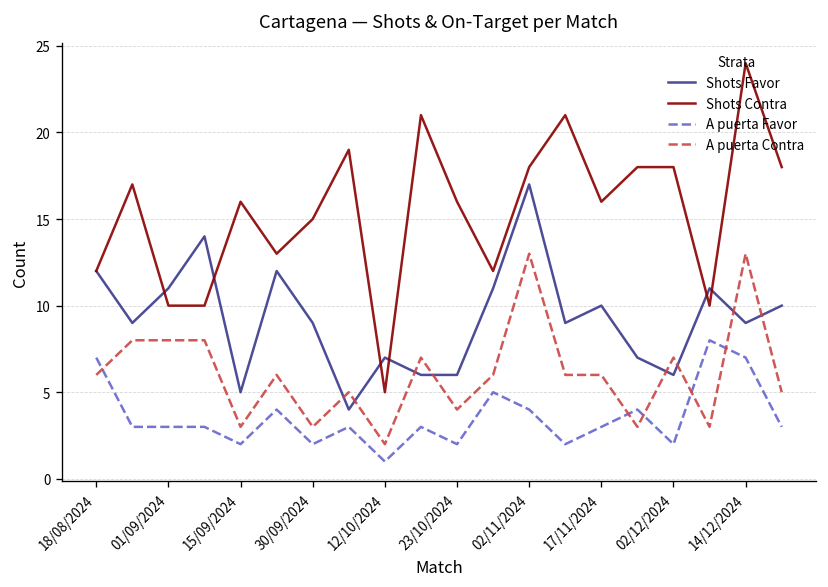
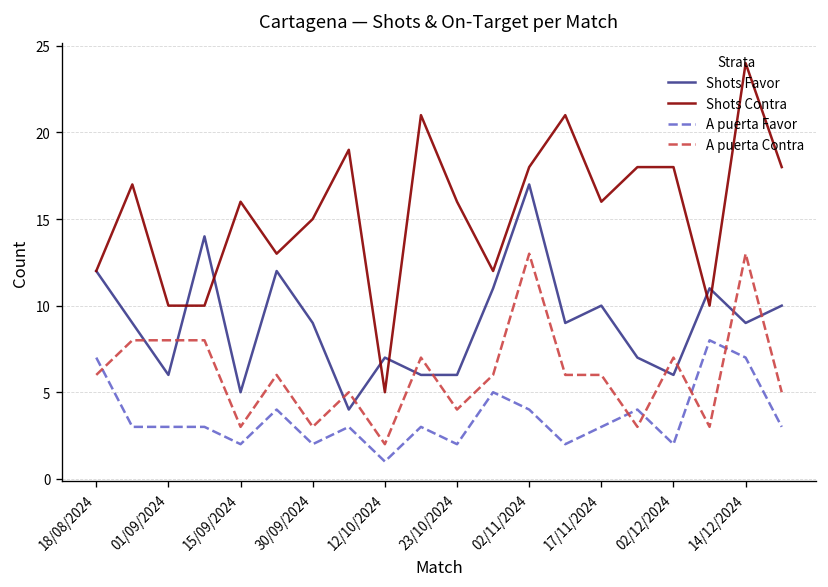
Shots Favor, 01/09/2024: 11 -> 6
